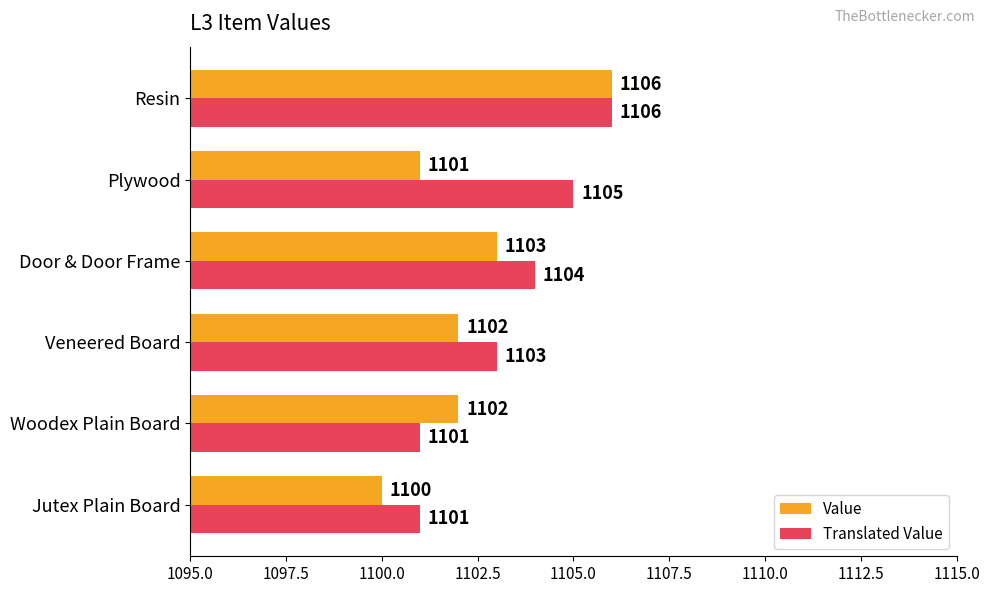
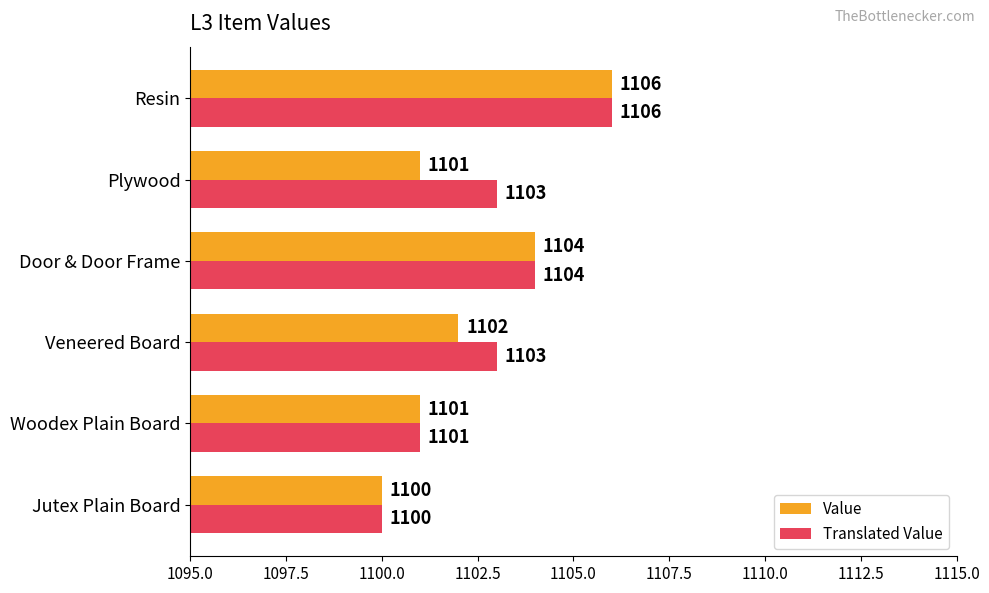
Translated Value, Plywood: 1105 -> 1103
Value, Door & Door Frame: 1103 -> 1104
Value, Woodex Plain Board: 1102 -> 1101
Translated Value, Jutex Plain Board: 1101 -> 1100
